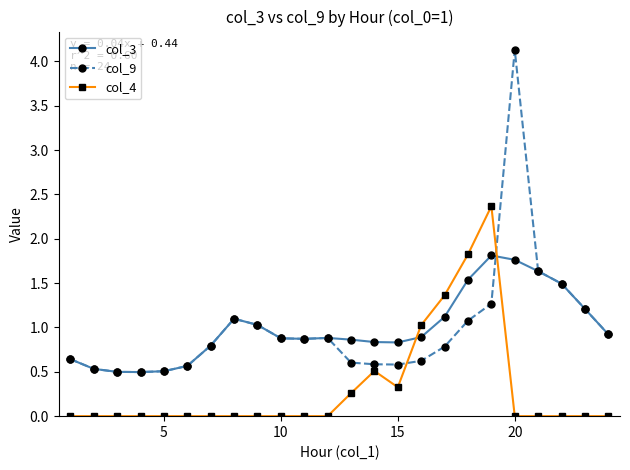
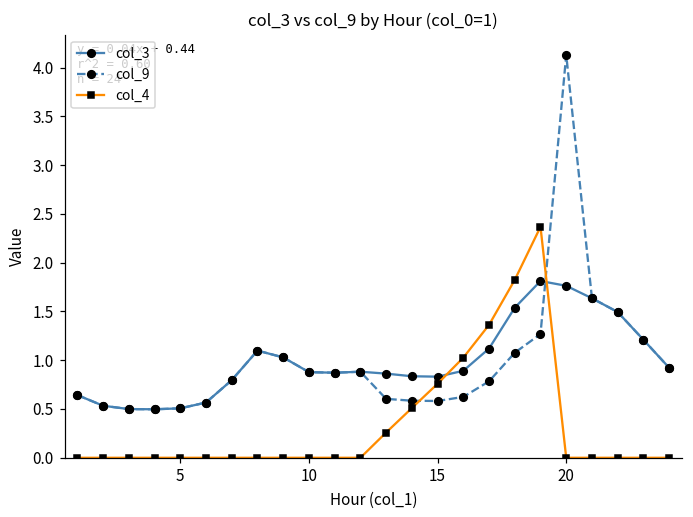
col_4, 15: 0.3 -> 0.8
